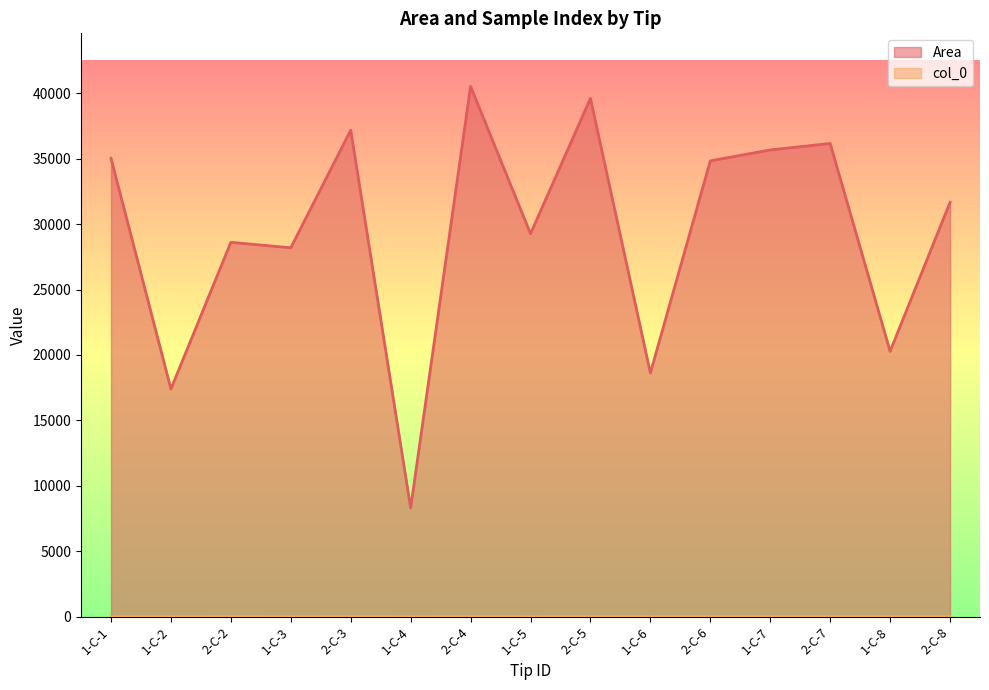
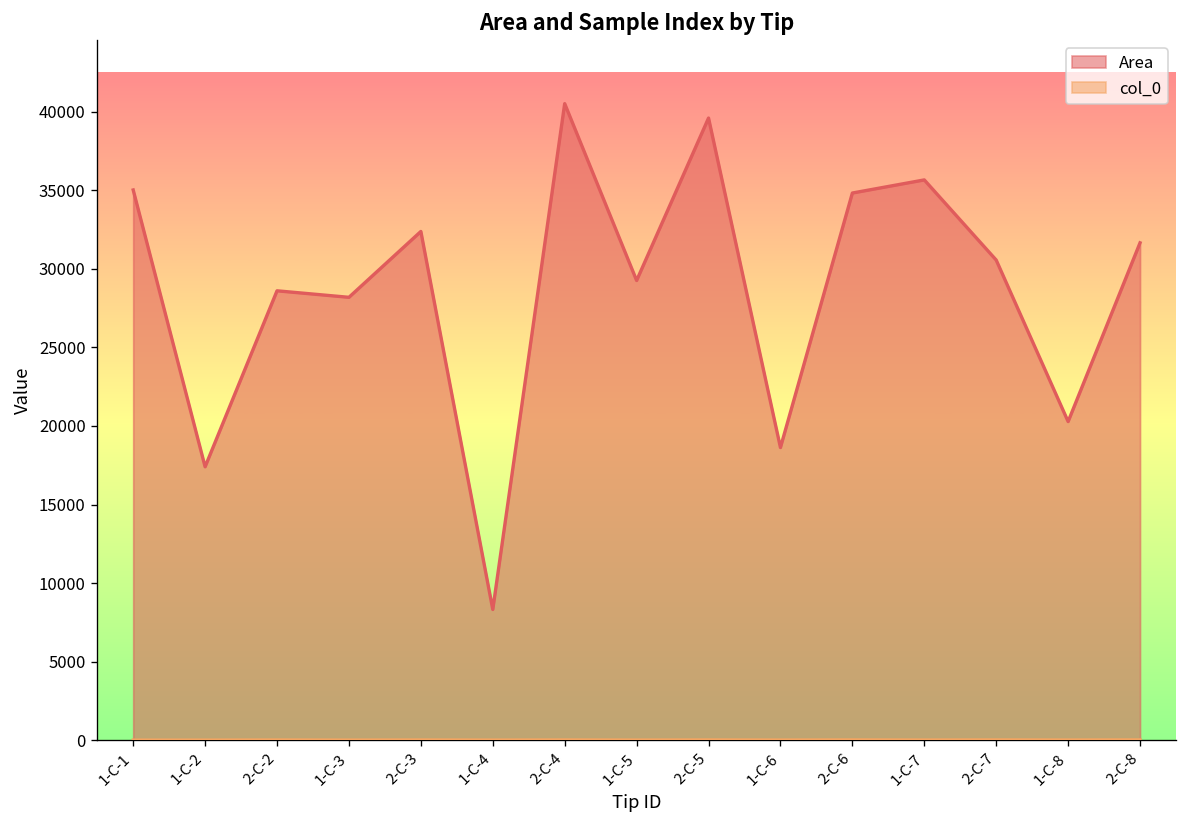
Area, 2-C-3: 37200 -> 32400
Area, 2-C-7: 36200 -> 30600
